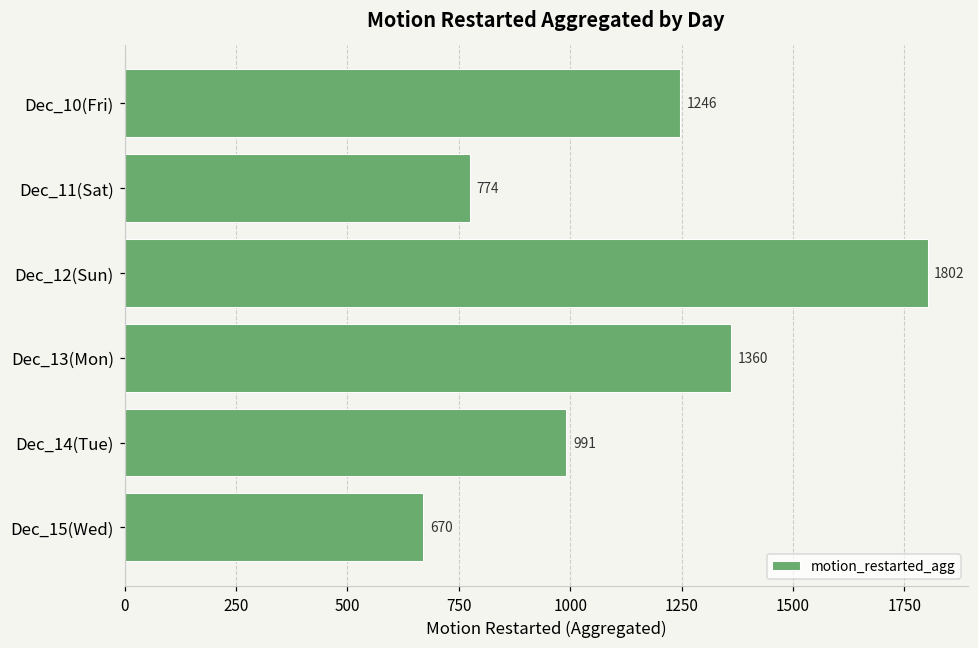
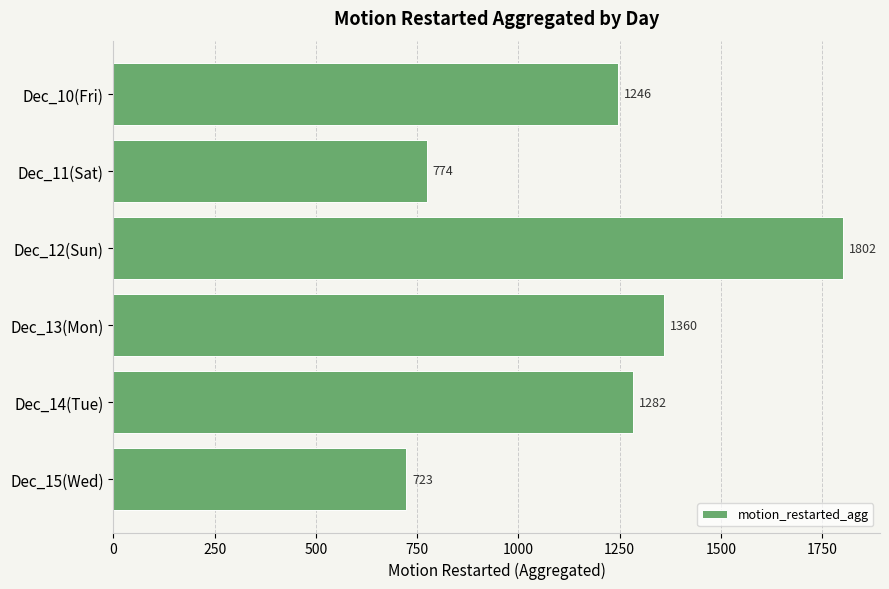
Dec_14(Tue): 991 -> 1282
Dec_15(Wed): 670 -> 723
